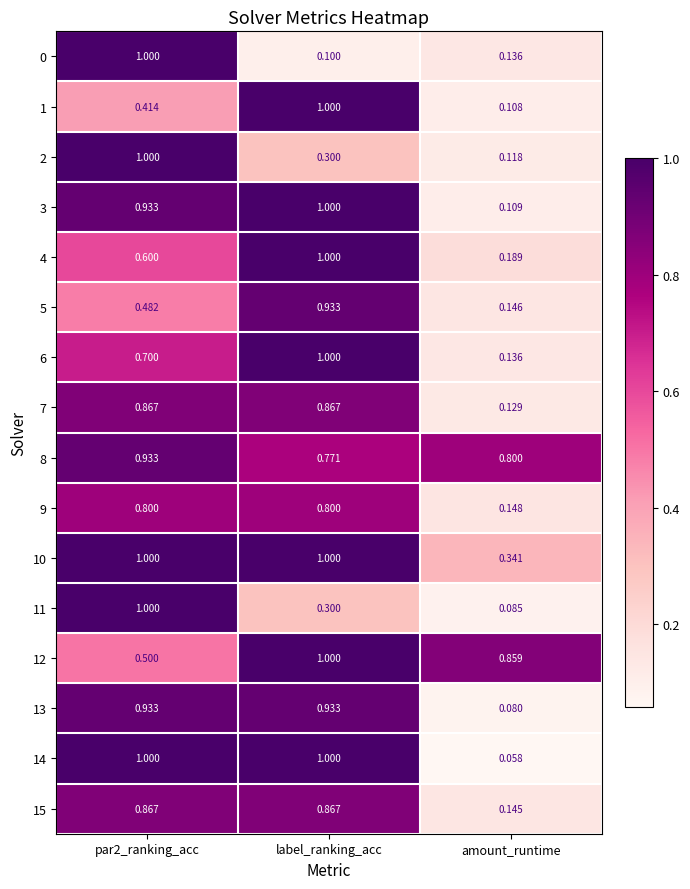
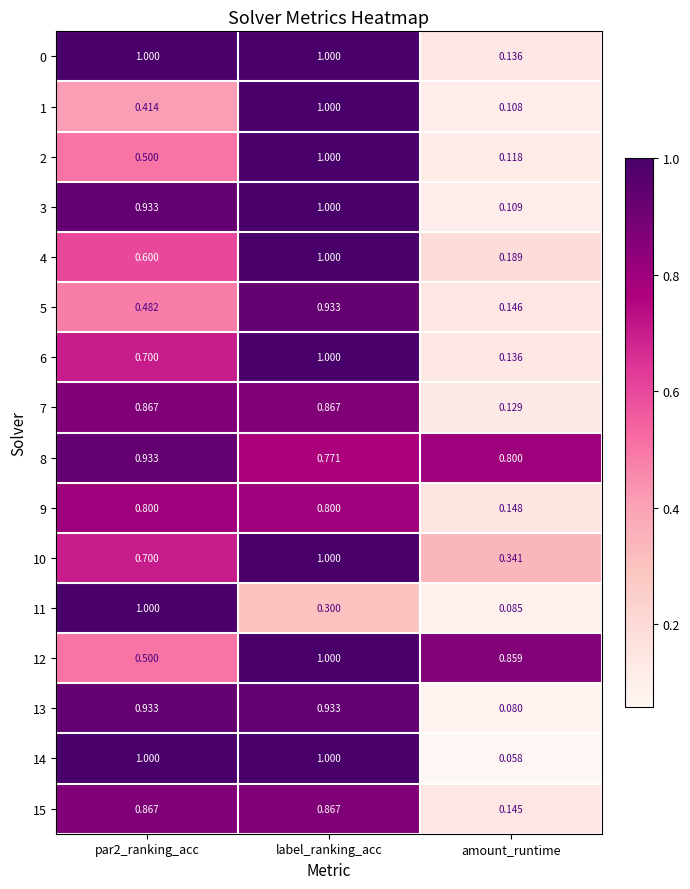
0, label_ranking_acc: 0.100 -> 1.000
2, par2_ranking_acc: 1.000 -> 0.500
2, label_ranking_acc: 0.300 -> 1.000
10, par2_ranking_acc: 1.000 -> 0.700
